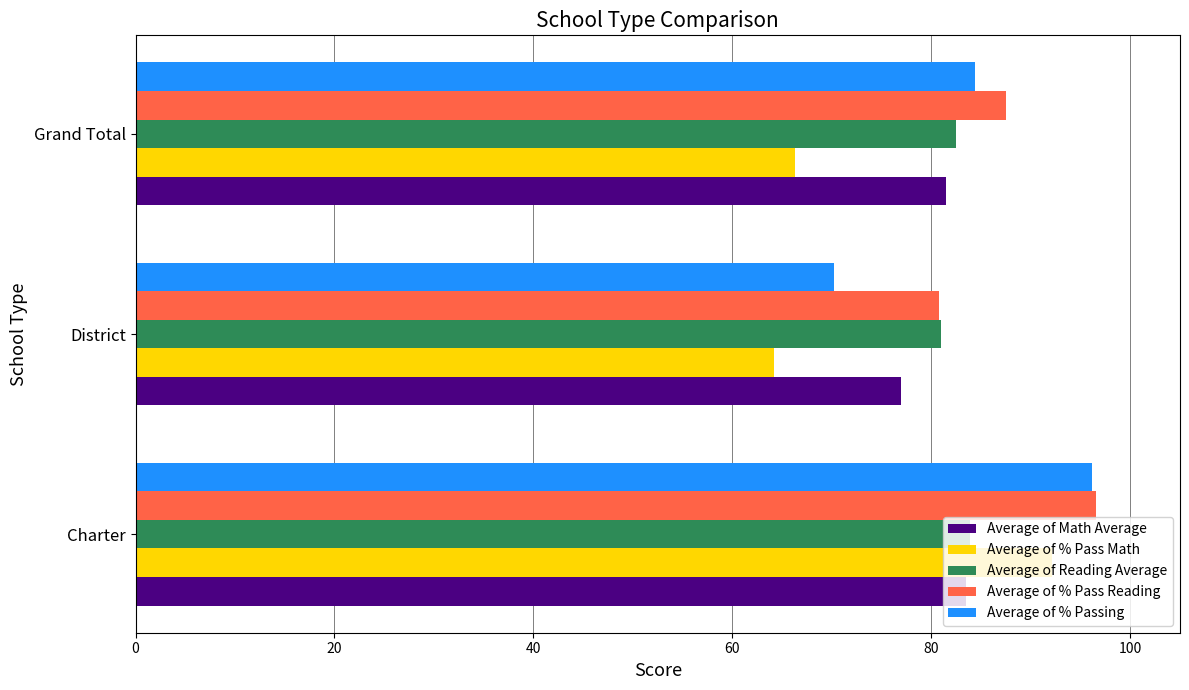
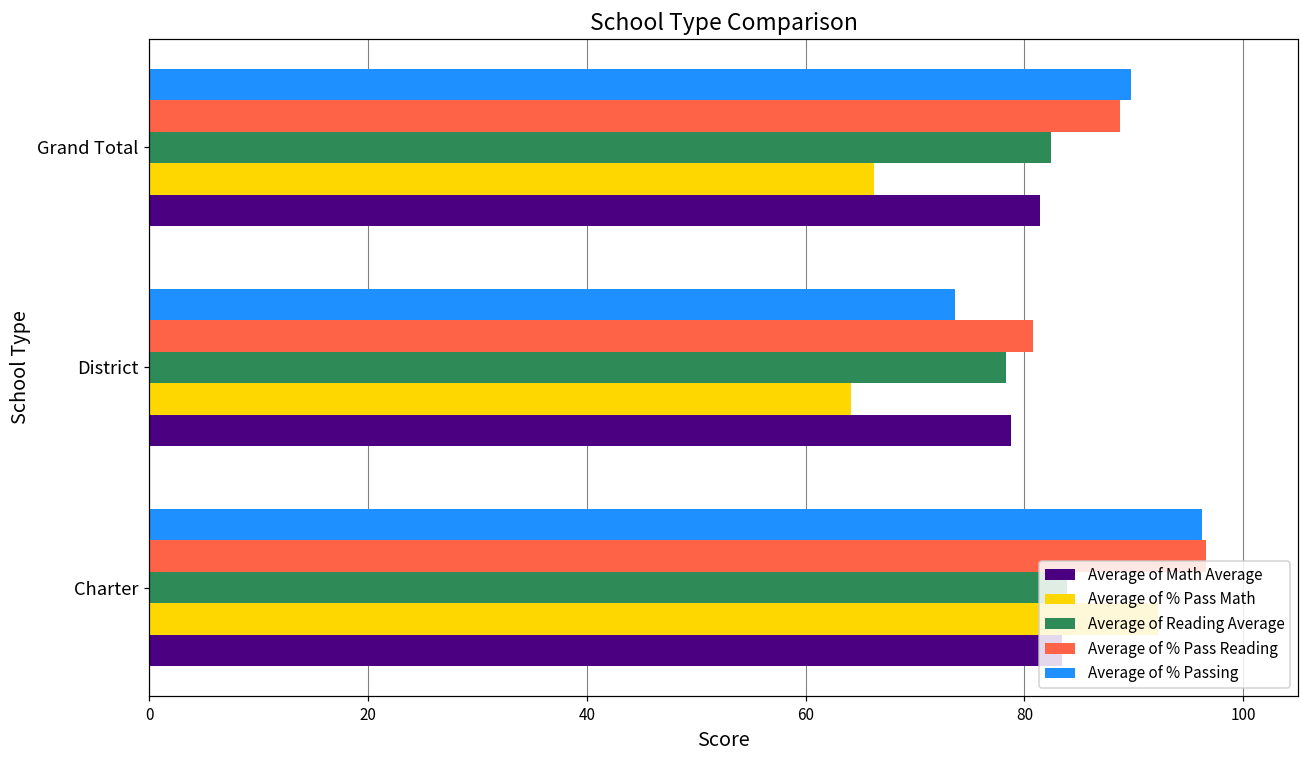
Average of % Passing, Grand Total: 84 -> 90
Average of % Pass Reading, Grand Total: 88 -> 89
Average of % Passing, District: 70 -> 74
Average of Reading Average, District: 81 -> 78
Average of Math Average, District: 77 -> 79
